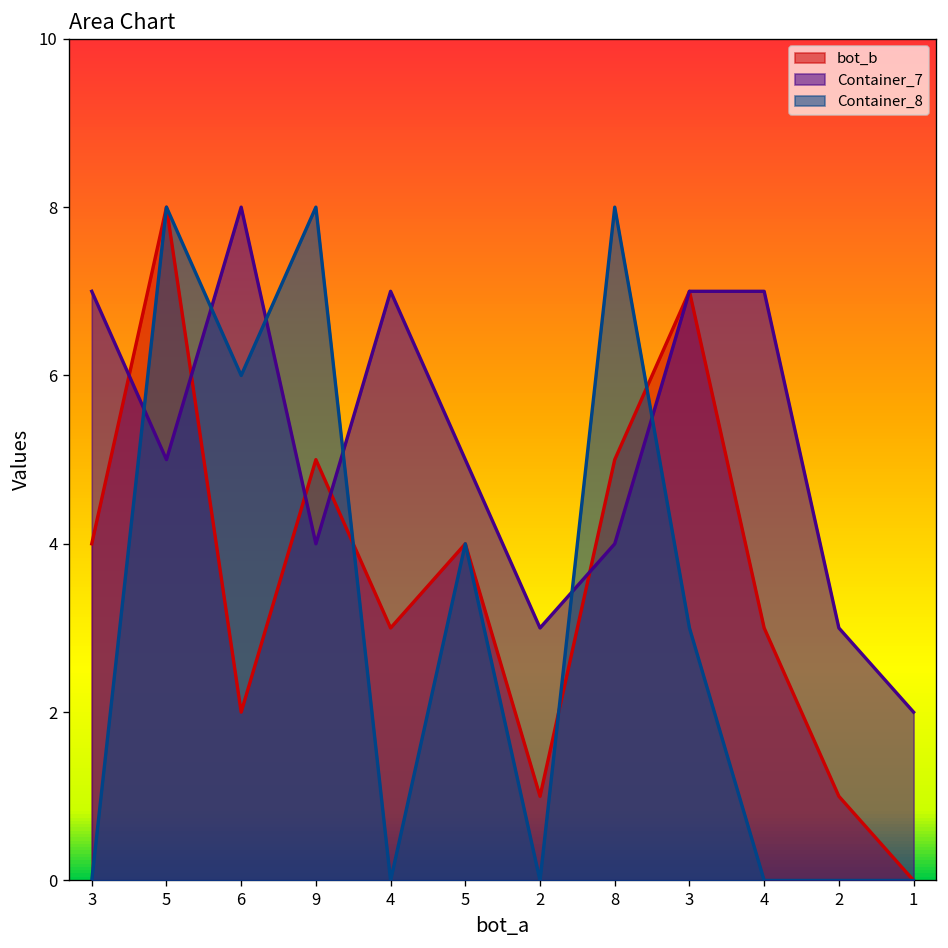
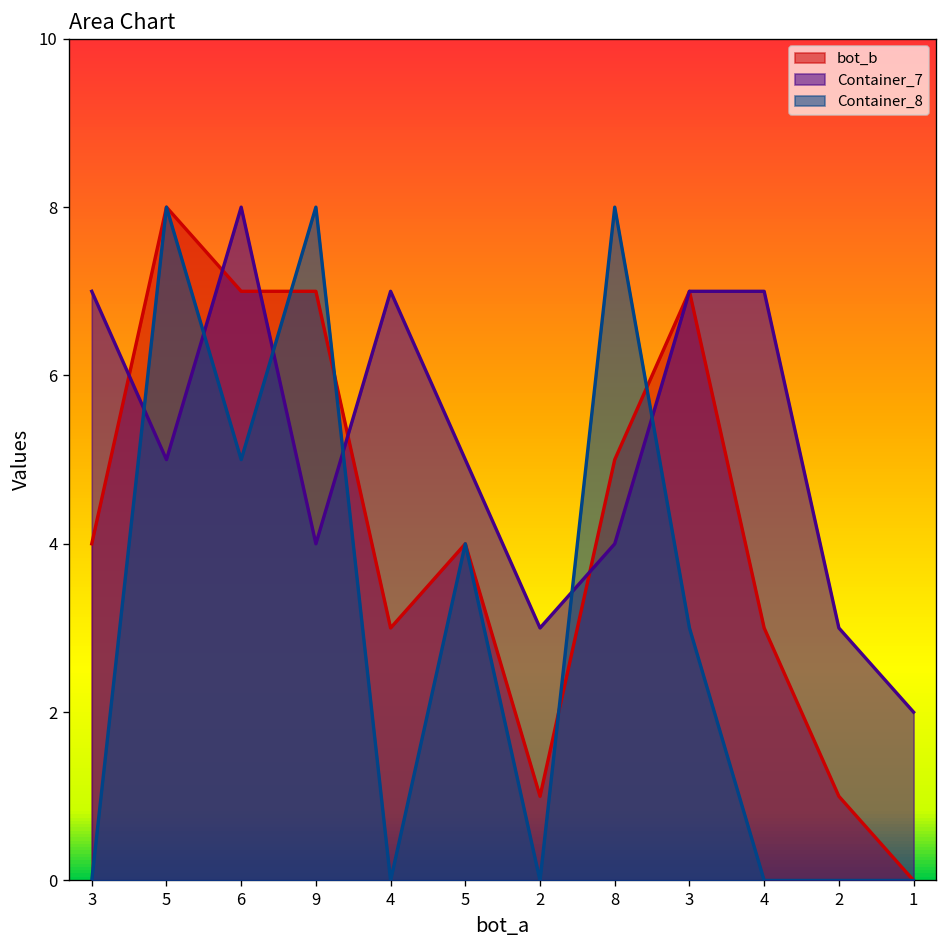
bot_b, 6: 2 -> 7
Container_8, 6: 6 -> 5
bot_b, 9: 5 -> 7
